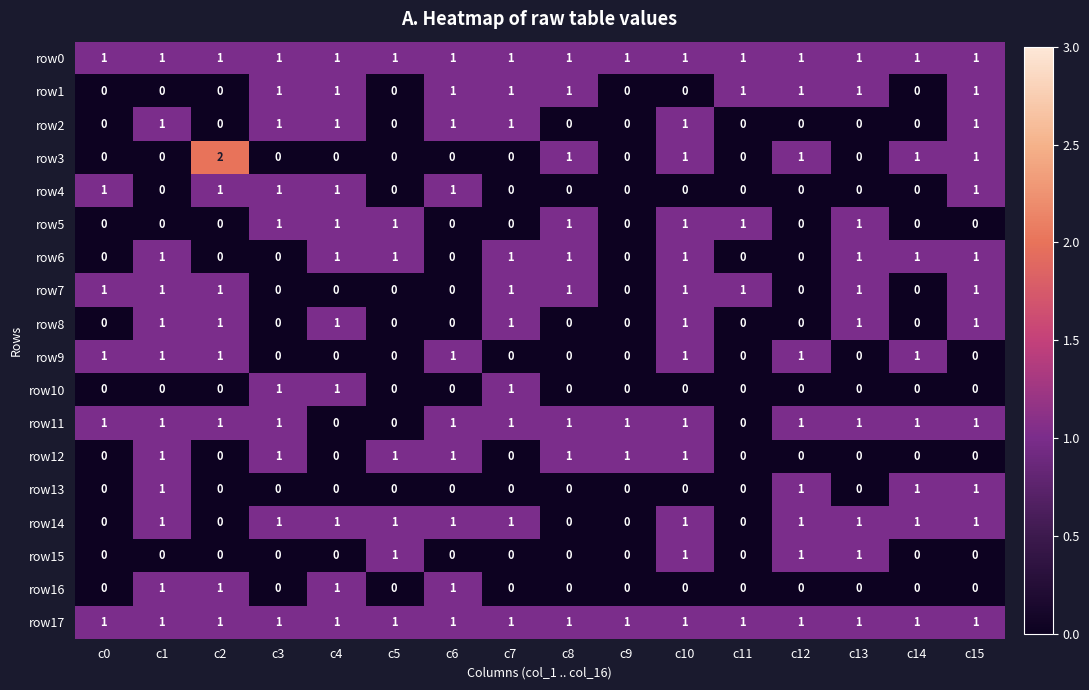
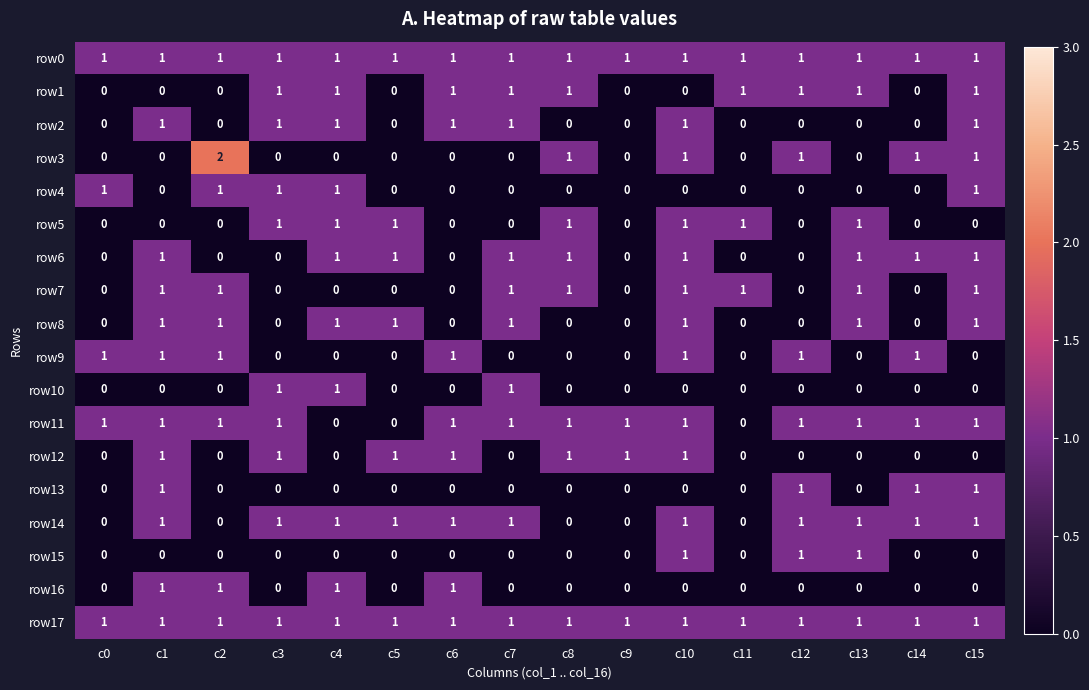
row4, c6: 1 -> 0
row7, c0: 1 -> 0
row8, c5: 0 -> 1
row15, c5: 1 -> 0
